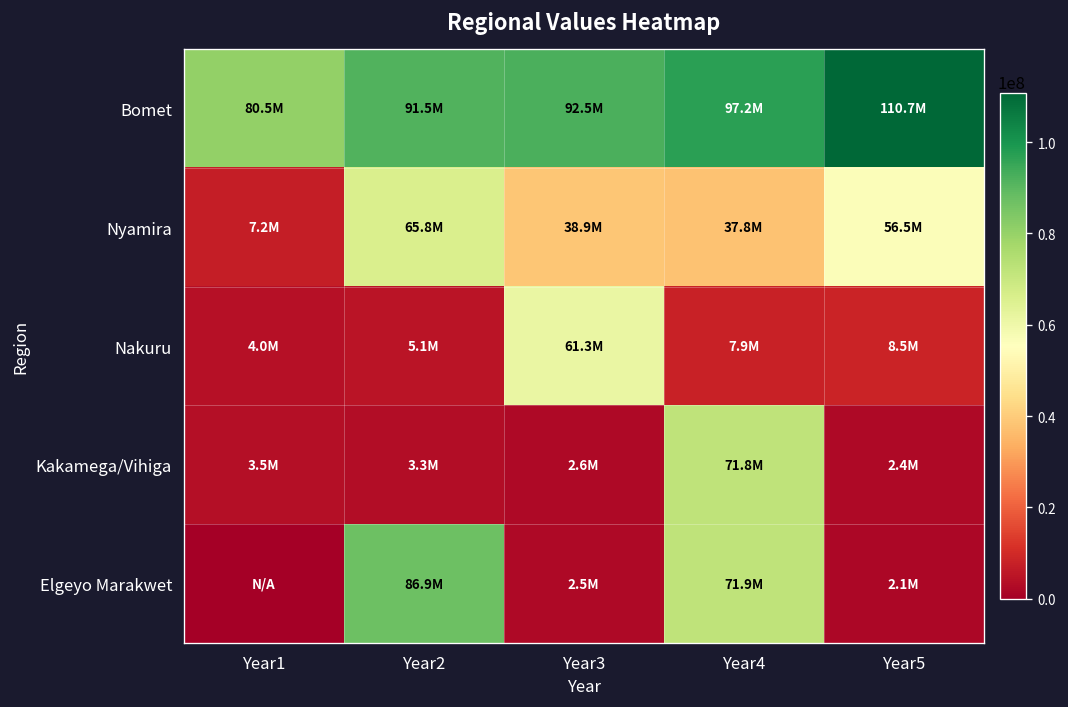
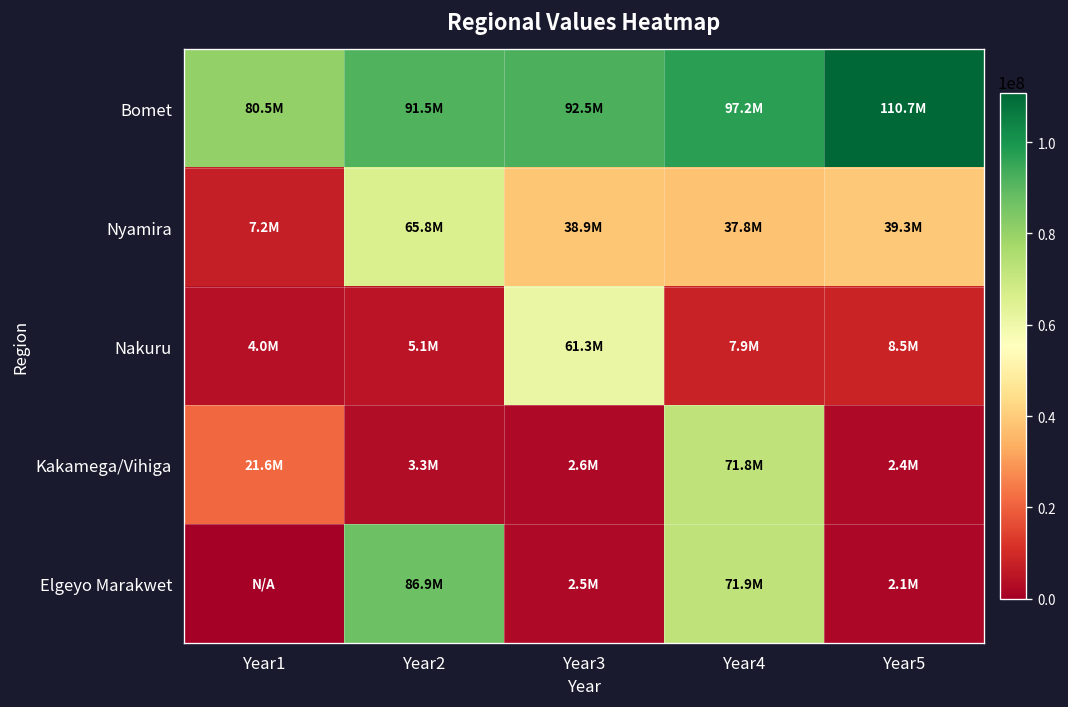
Nyamira, Year5: 56.5M -> 39.3M
Kakamega/Vihiga, Year1: 3.5M -> 21.6M
